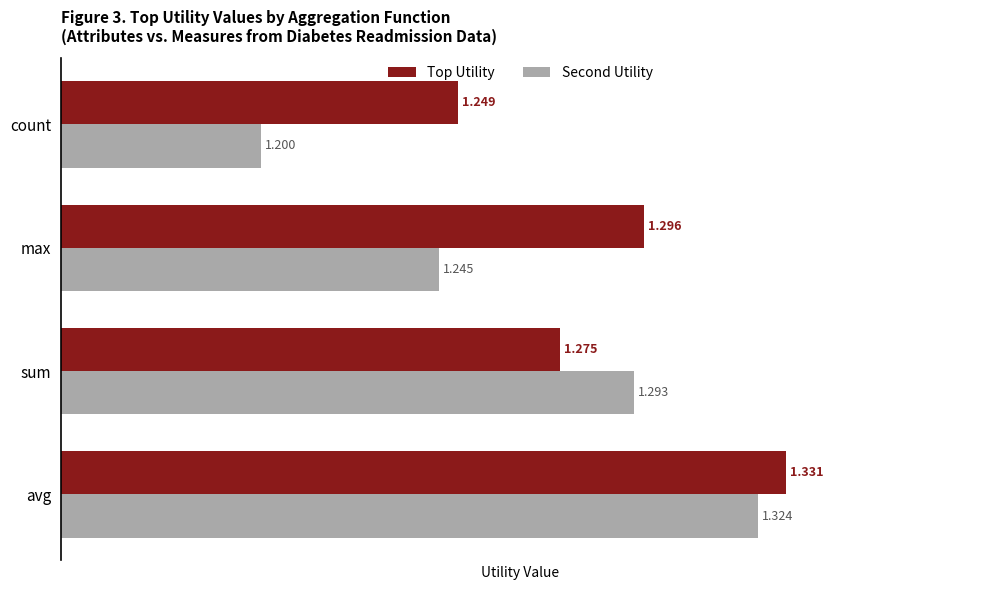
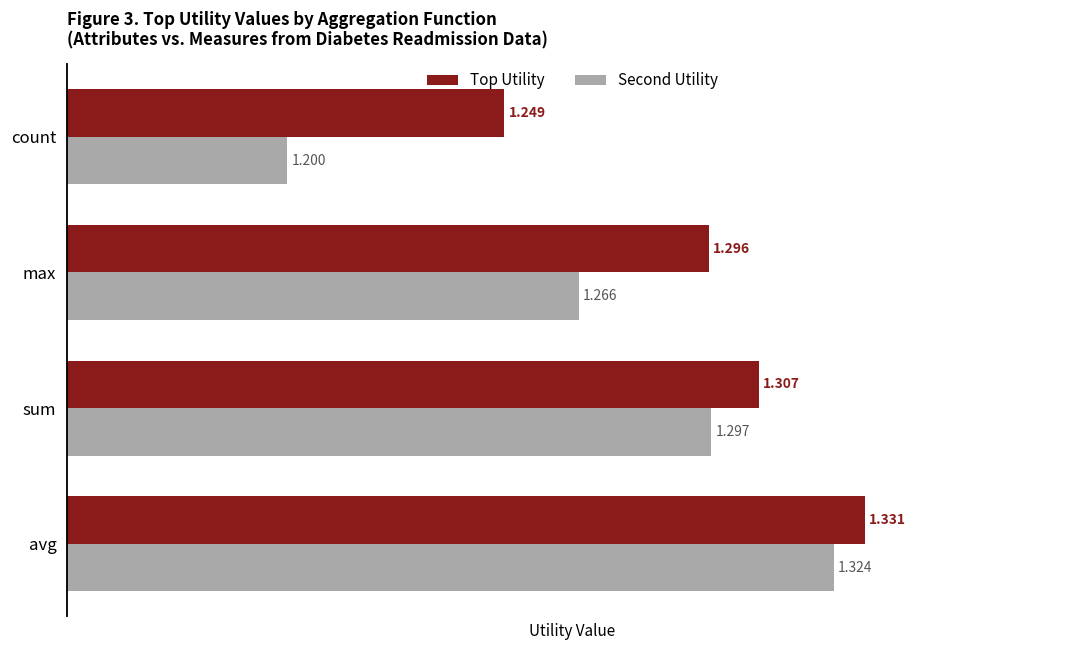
Second Utility, max: 1.245 -> 1.266
Top Utility, sum: 1.275 -> 1.307
Second Utility, sum: 1.293 -> 1.297
